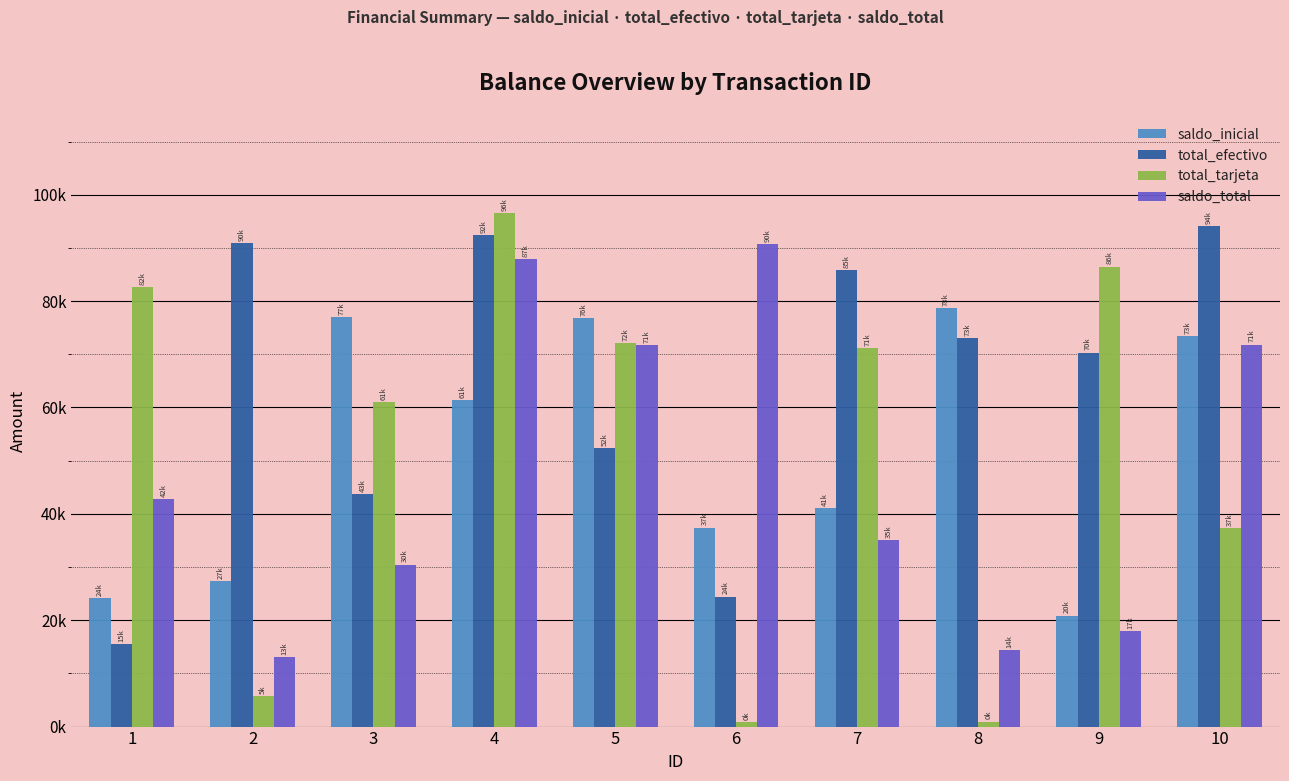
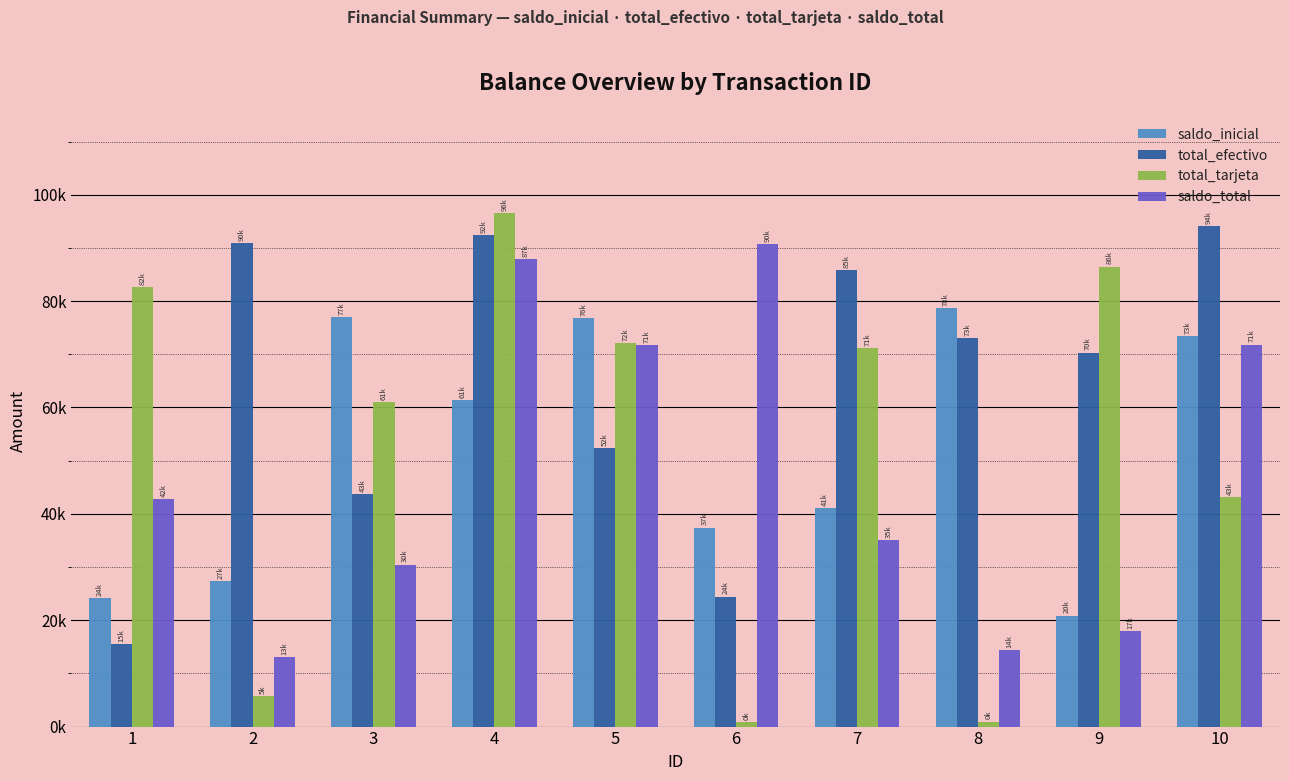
total_tarjeta, 10: 37k -> 43k
